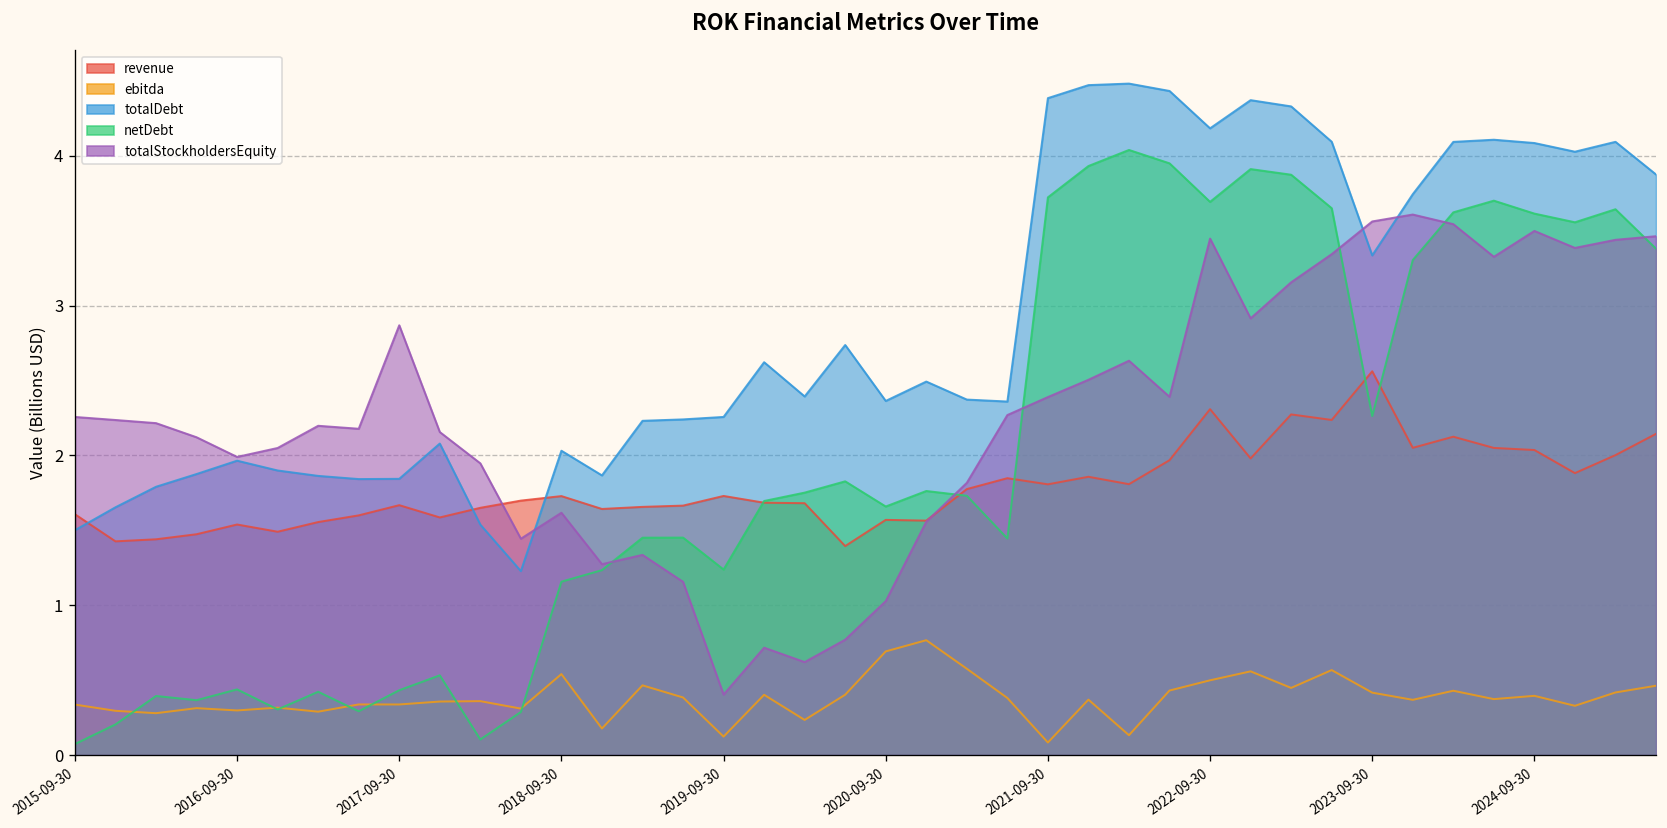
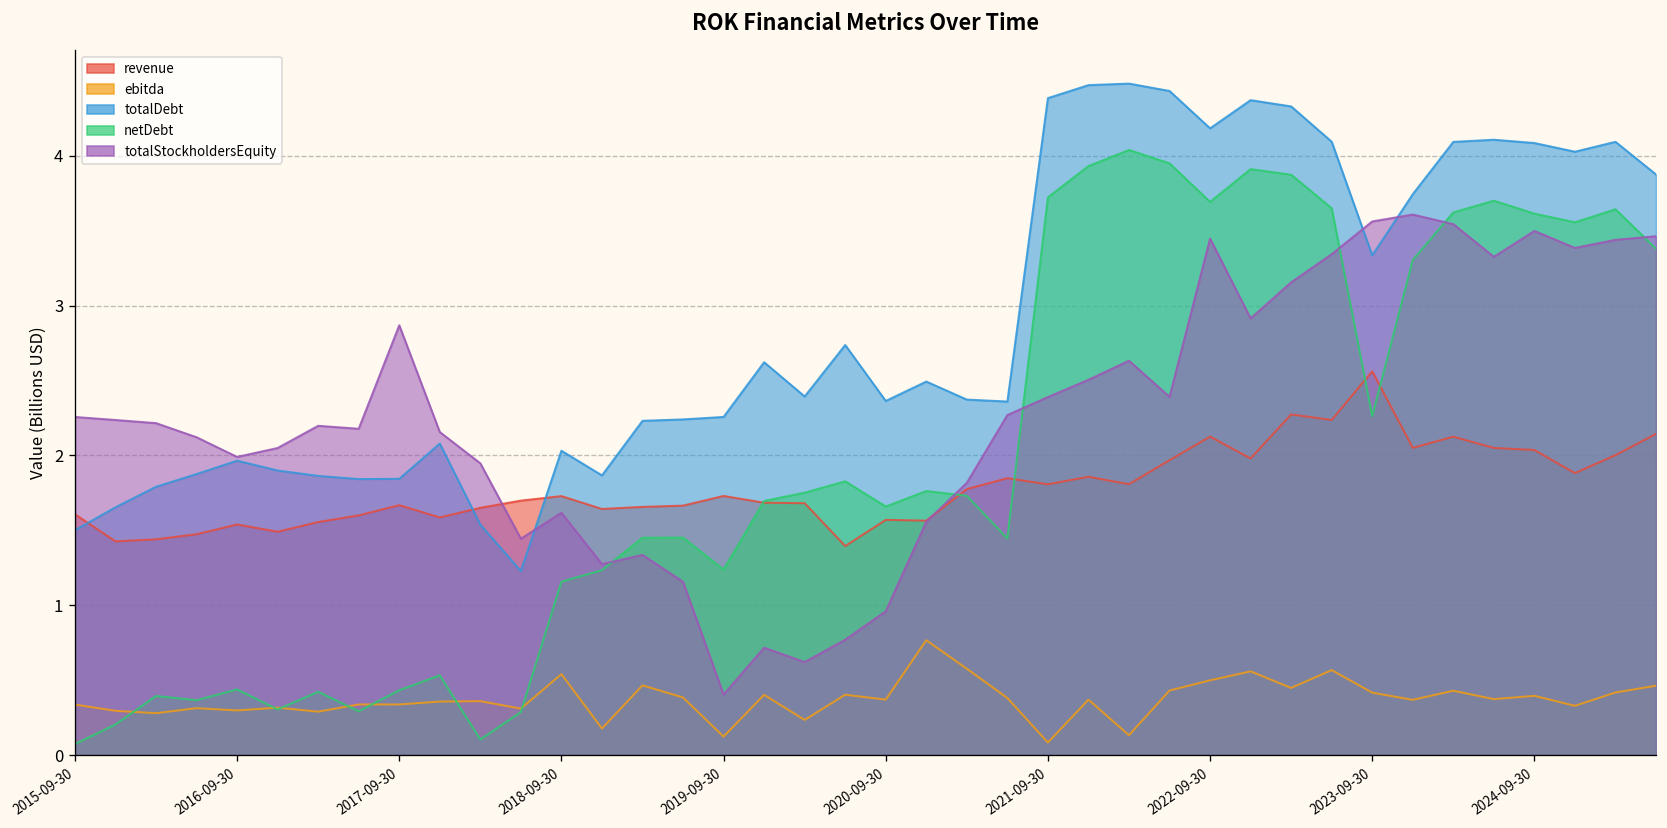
ebitda, 2020-09-30: 0.69 -> 0.37
totalStockholdersEquity, 2020-09-30: 1.03 -> 0.96
revenue, 2022-09-30: 2.31 -> 2.13
